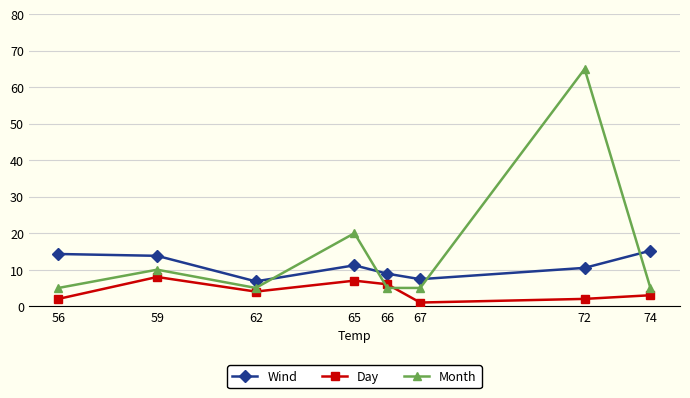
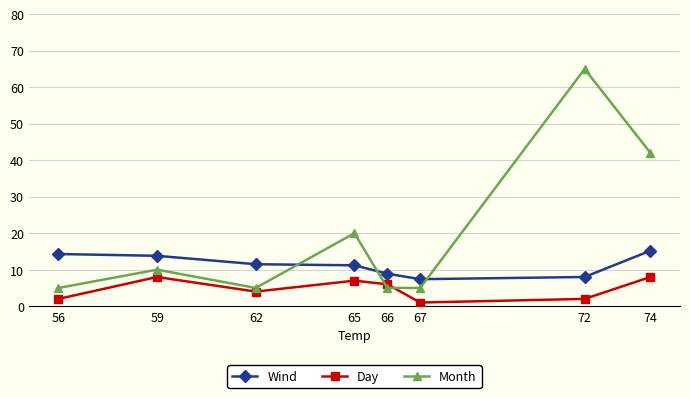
Wind, 62: 7 -> 12
Wind, 72: 11 -> 8
Day, 74: 3 -> 8
Month, 74: 5 -> 42
